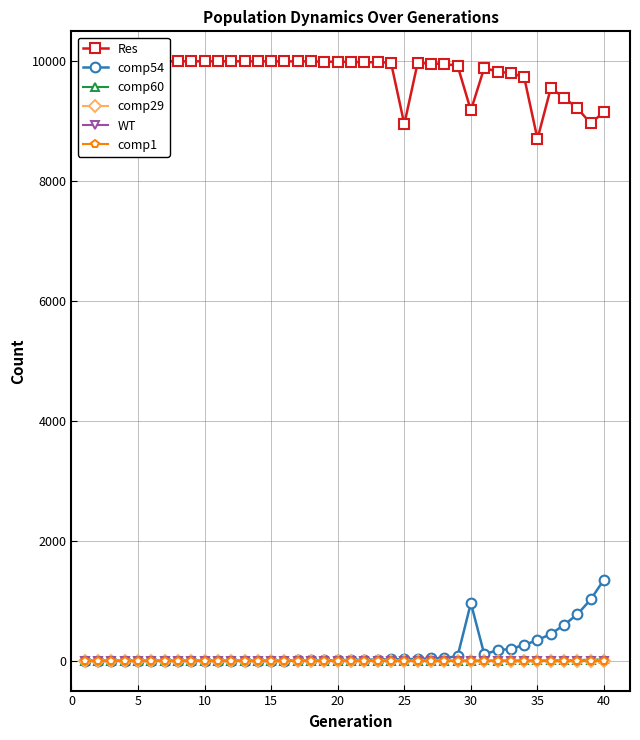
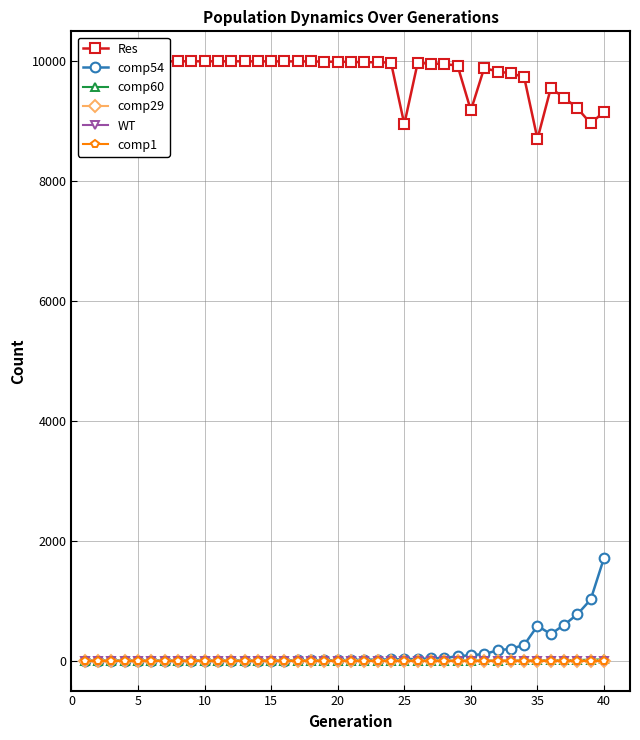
comp54, 30: 1000 -> 100
comp54, 35: 300 -> 600
comp54, 40: 1400 -> 1700
